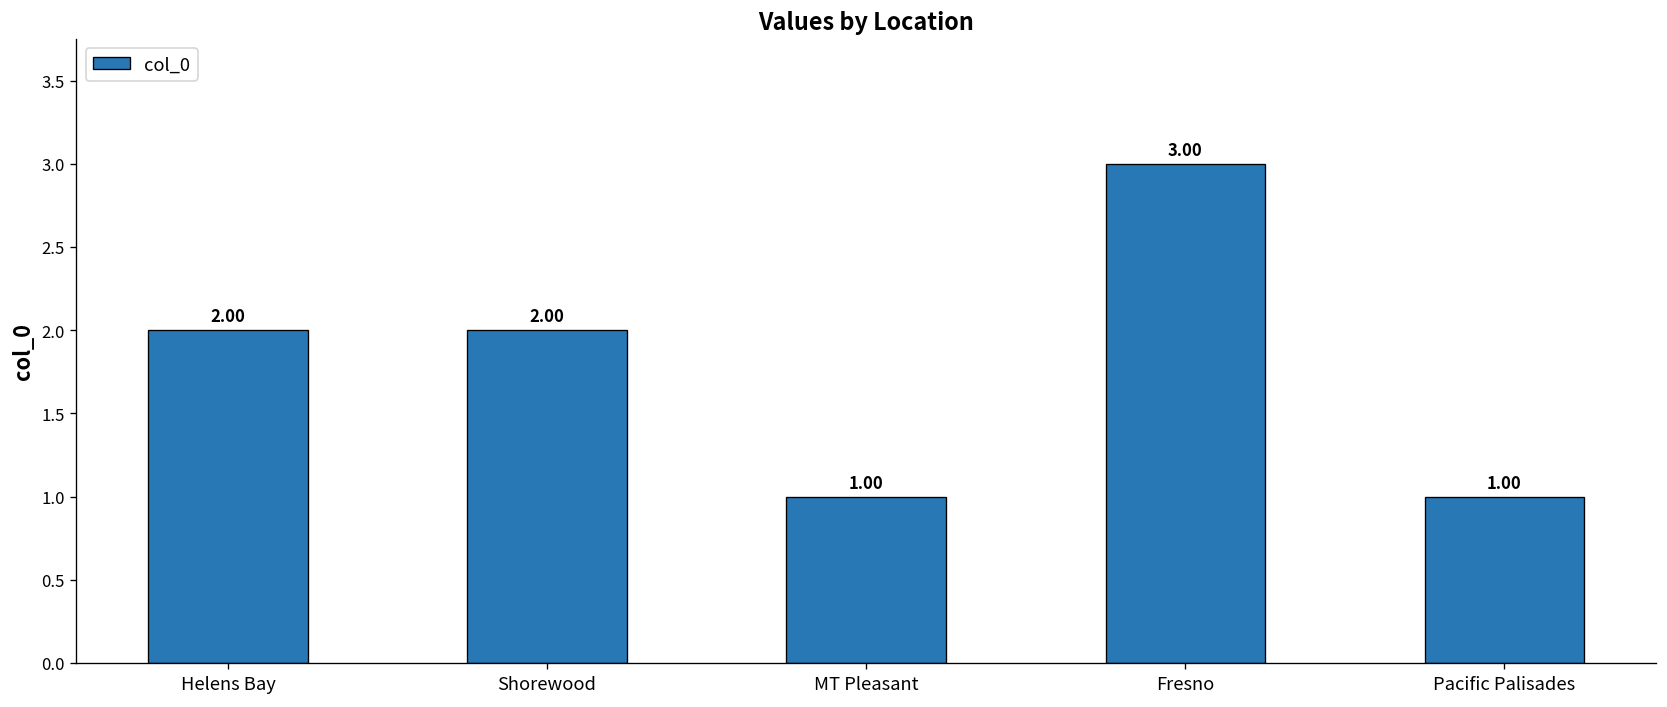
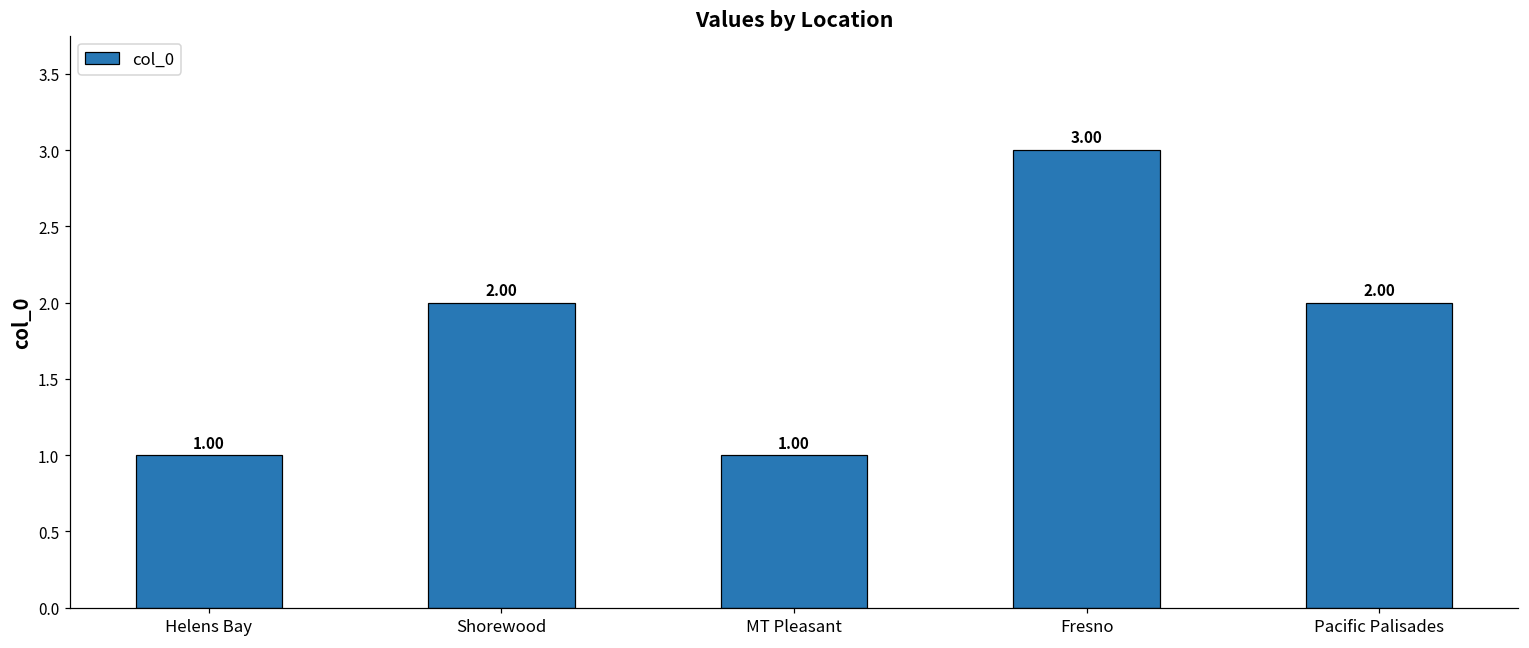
Helens Bay: 2.00 -> 1.00
Pacific Palisades: 1.00 -> 2.00
